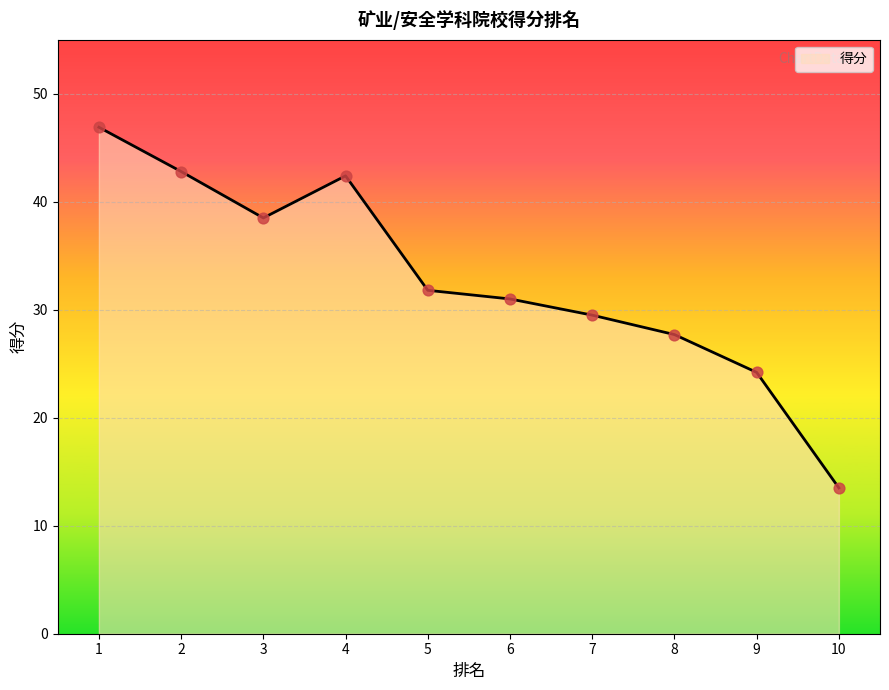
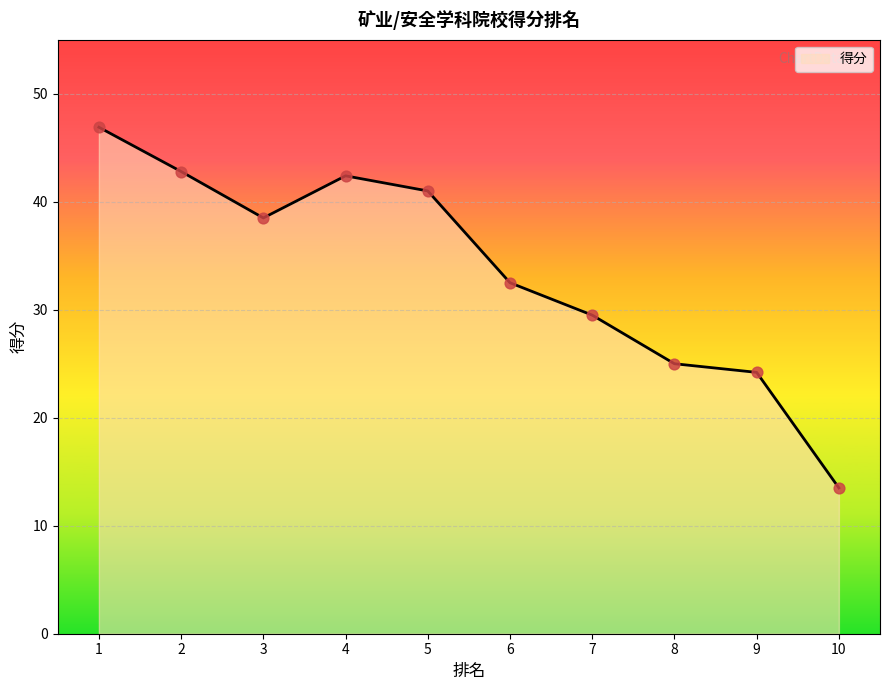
5: 31.8 -> 41.0
6: 31.0 -> 32.5
8: 27.7 -> 25.0
